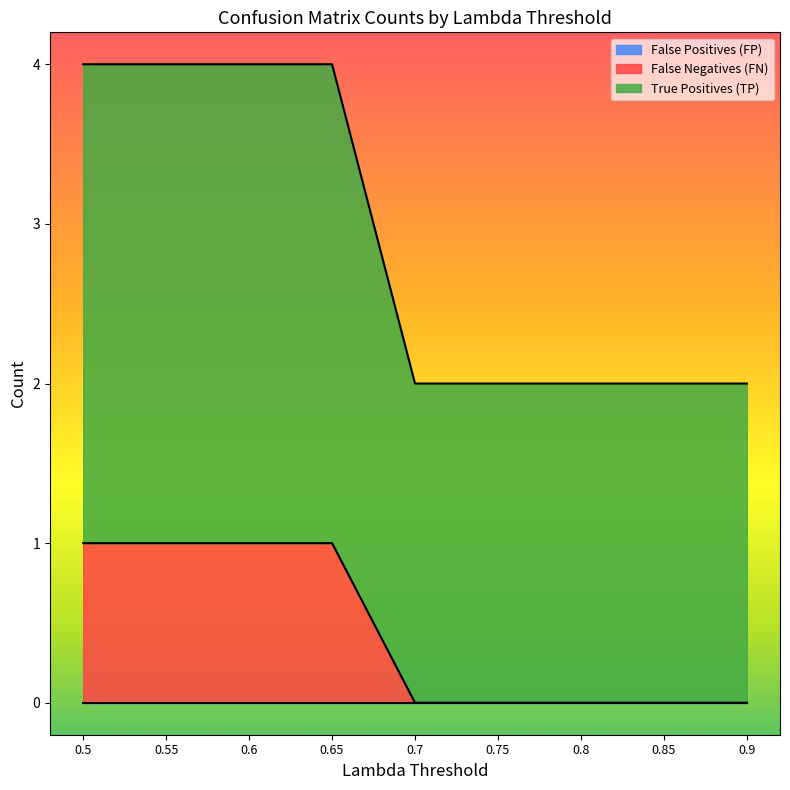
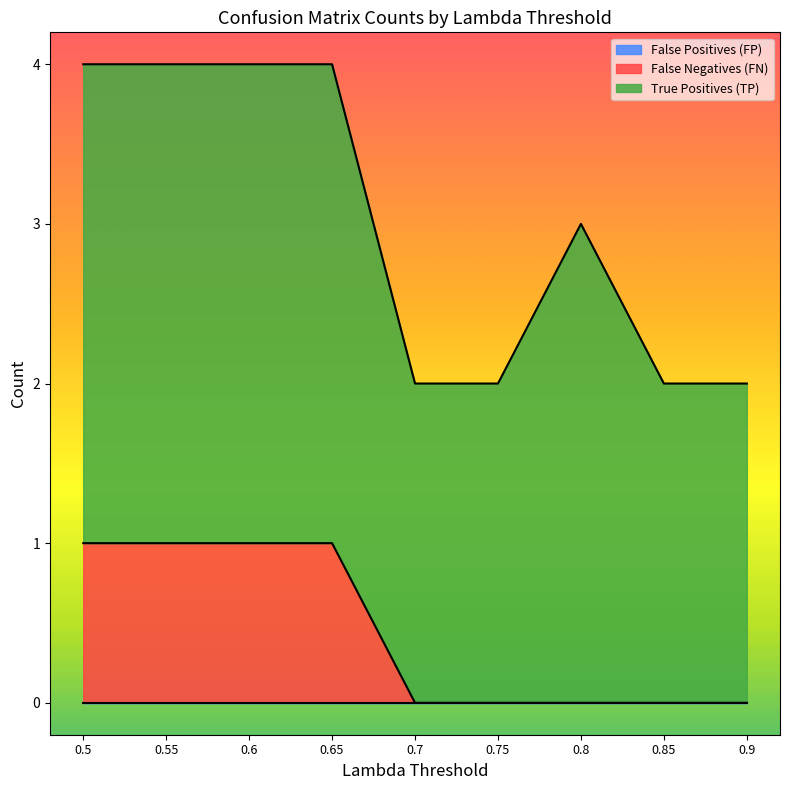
True Positives (TP), 0.8: 2 -> 3
